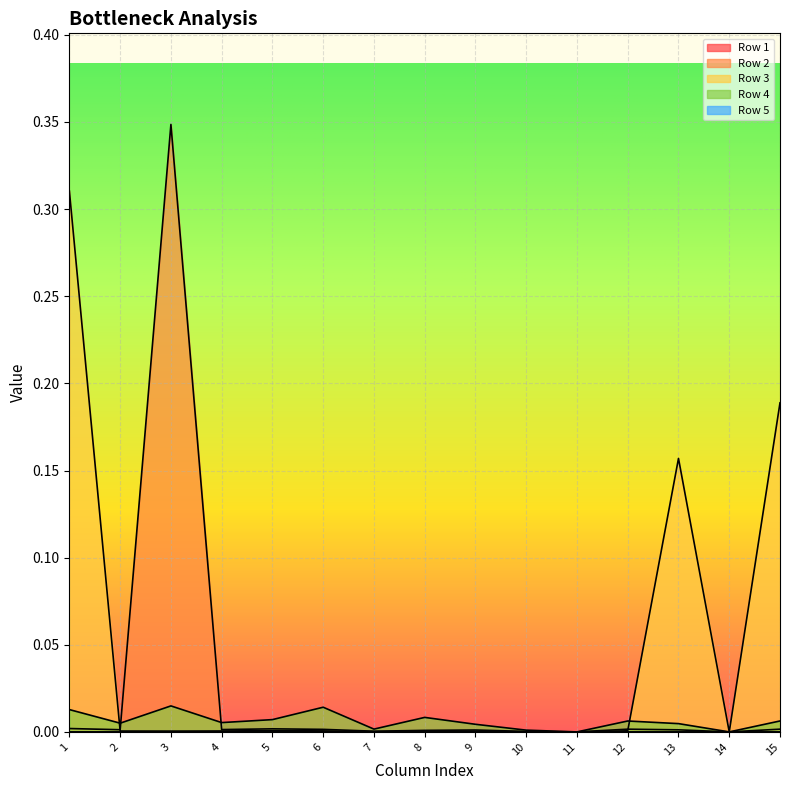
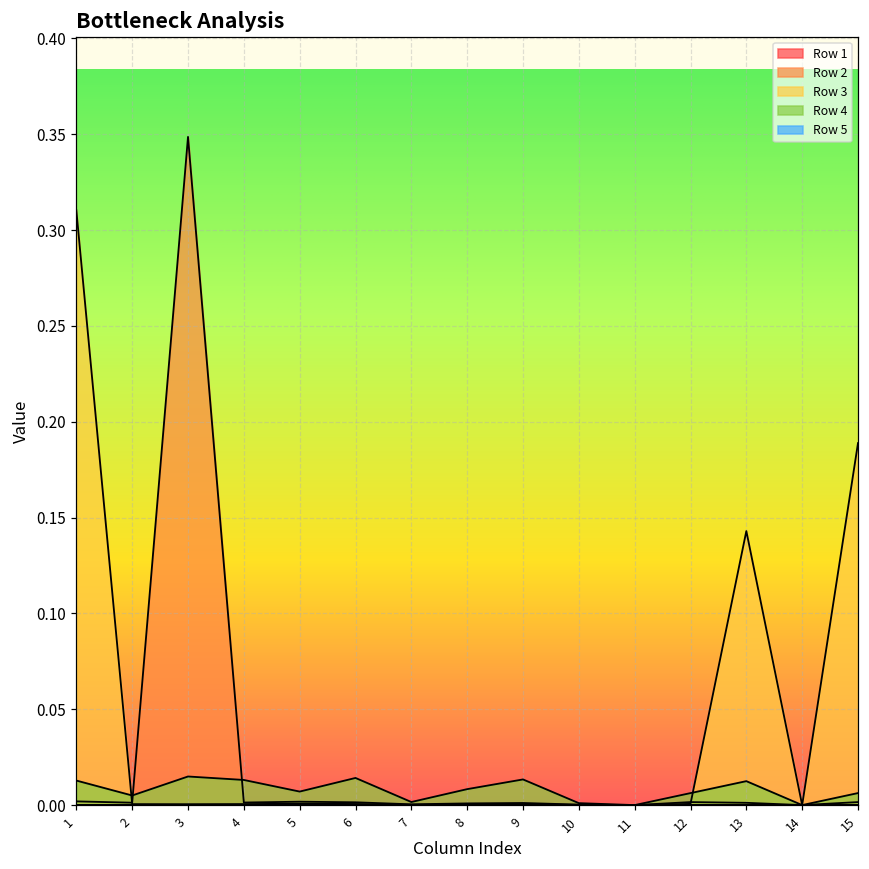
Row 4, 4: 0.005 -> 0.013
Row 4, 9: 0.004 -> 0.013
Row 3, 13: 0.157 -> 0.143
Row 4, 13: 0.005 -> 0.012
